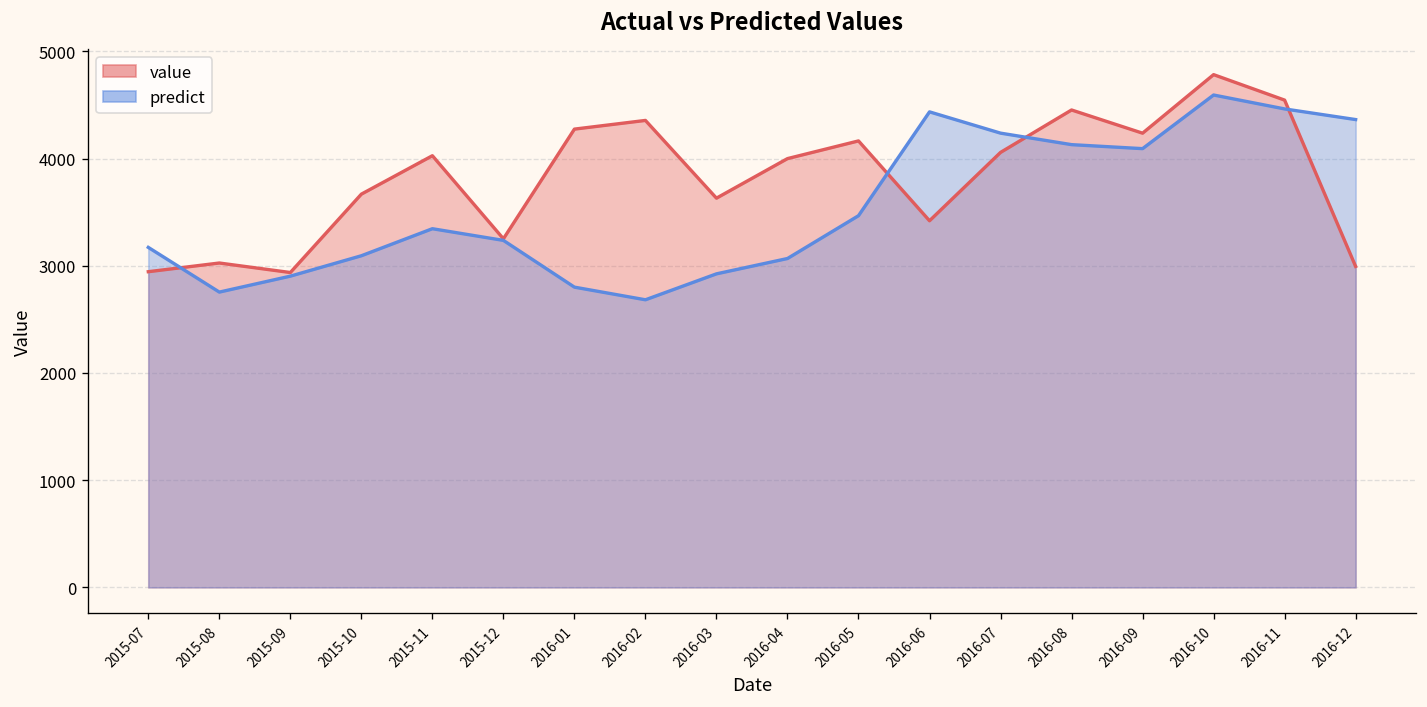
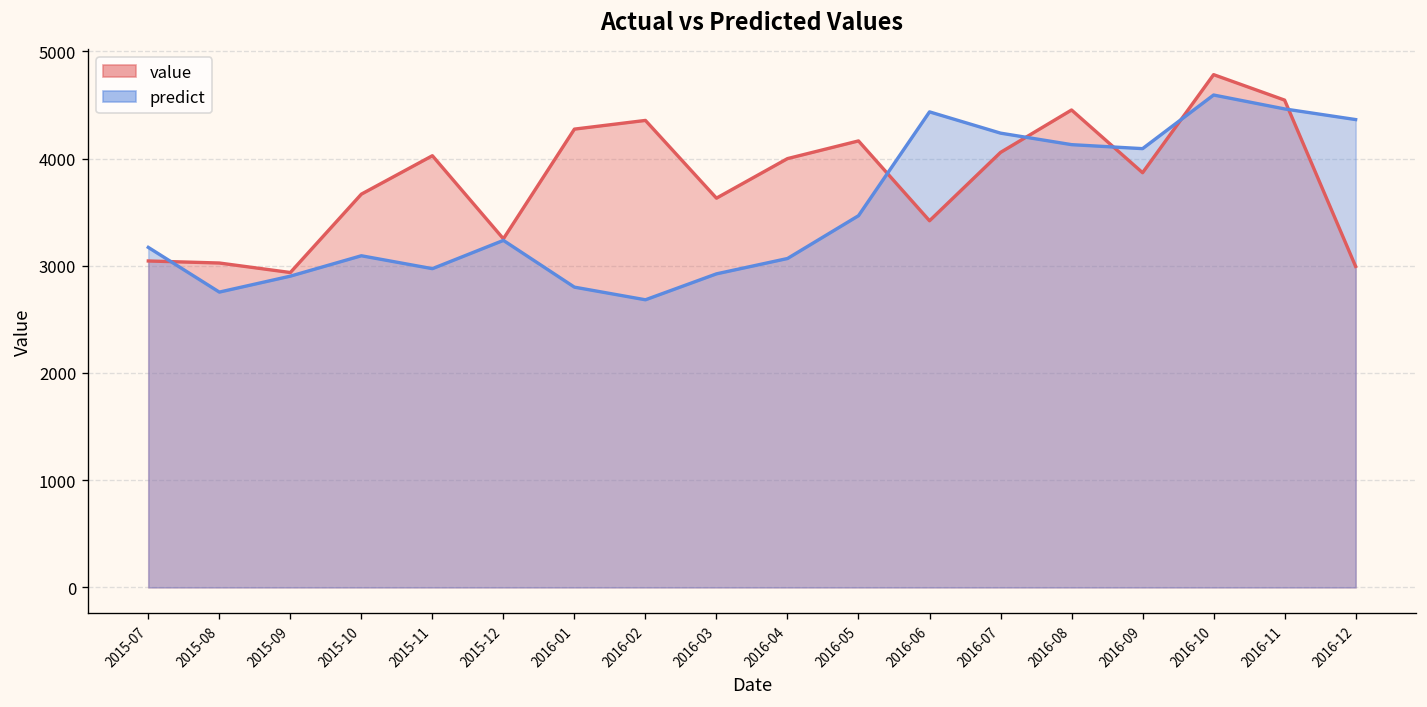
value, 2015-07: 2900 -> 3000
predict, 2015-11: 3300 -> 3000
value, 2016-09: 4200 -> 3900
